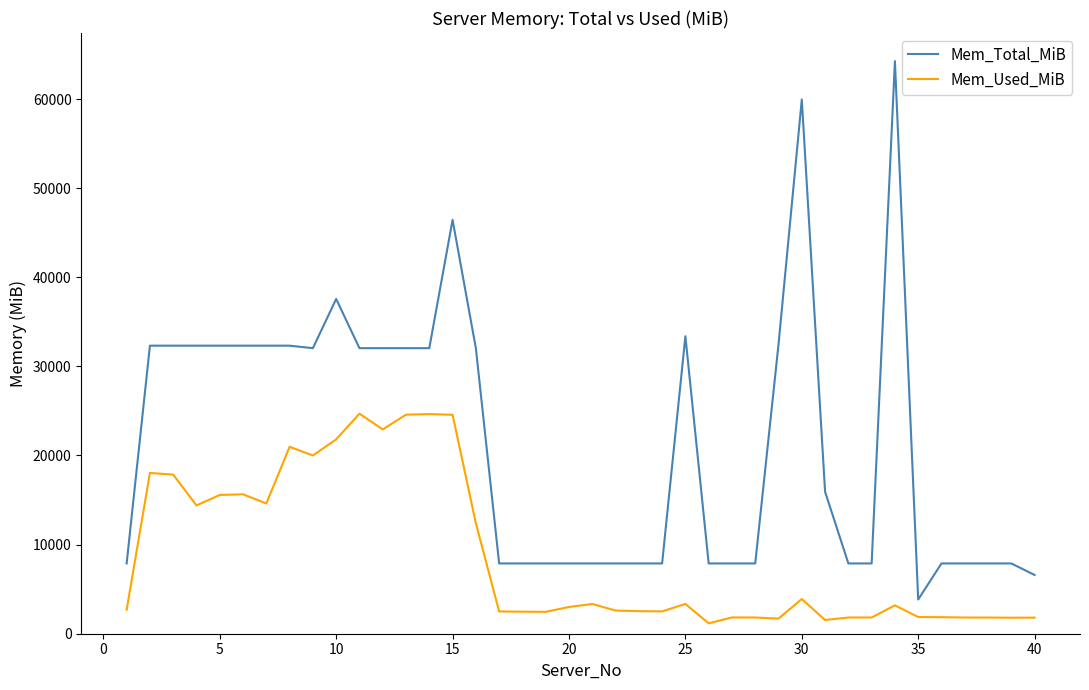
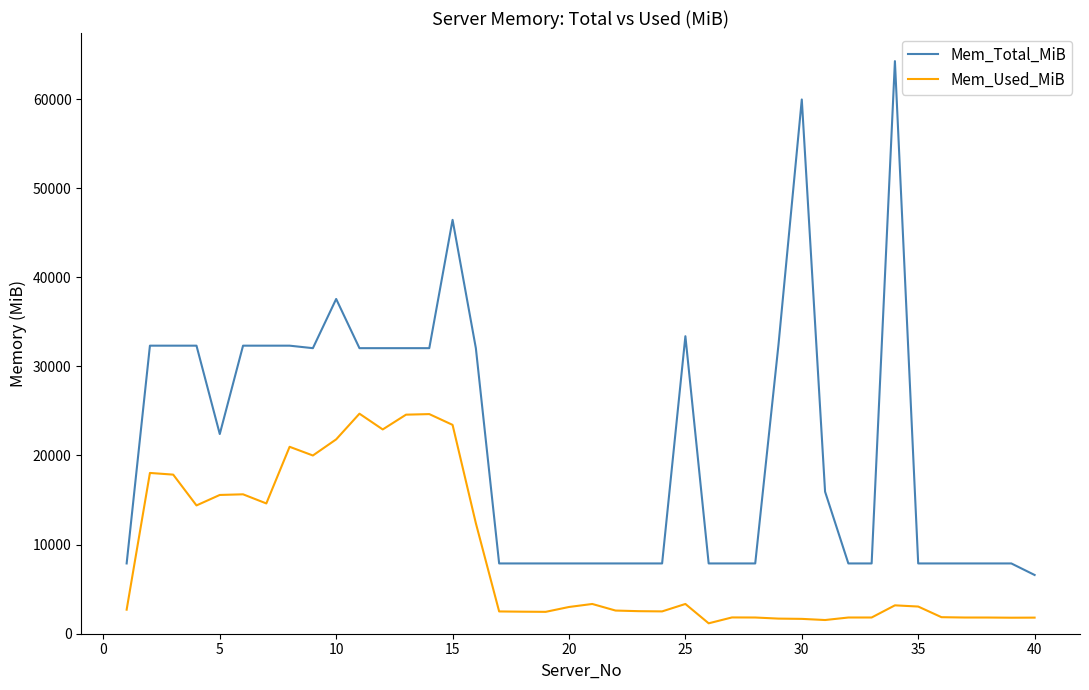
Mem_Total_MiB, 5: 32000 -> 22000
Mem_Used_MiB, 15: 25000 -> 23000
Mem_Used_MiB, 30: 4000 -> 2000
Mem_Total_MiB, 35: 4000 -> 8000
Mem_Used_MiB, 35: 2000 -> 3000
